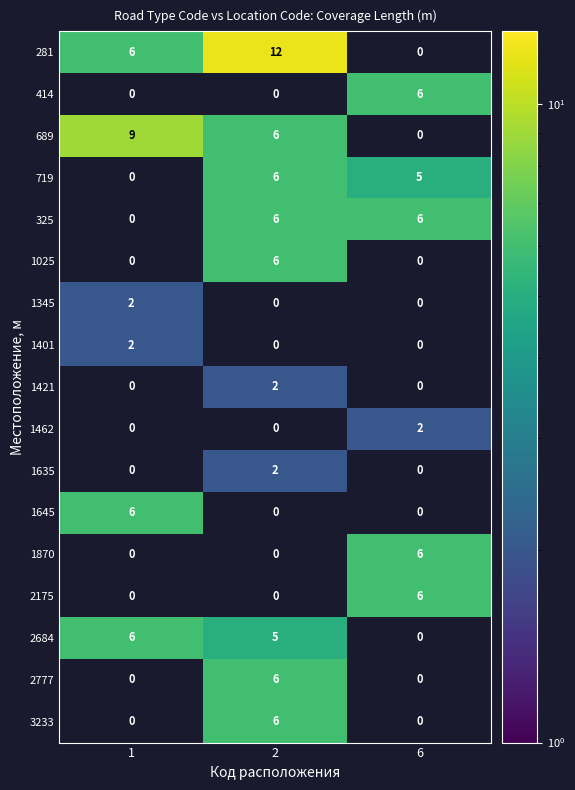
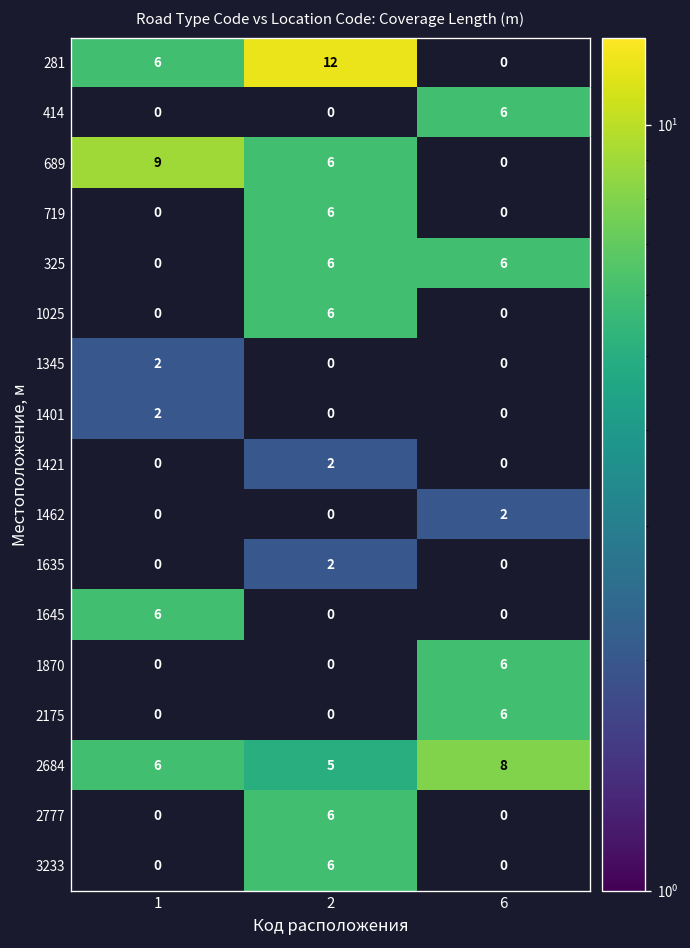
719, 6: 5 -> 0
2684, 6: 0 -> 8
